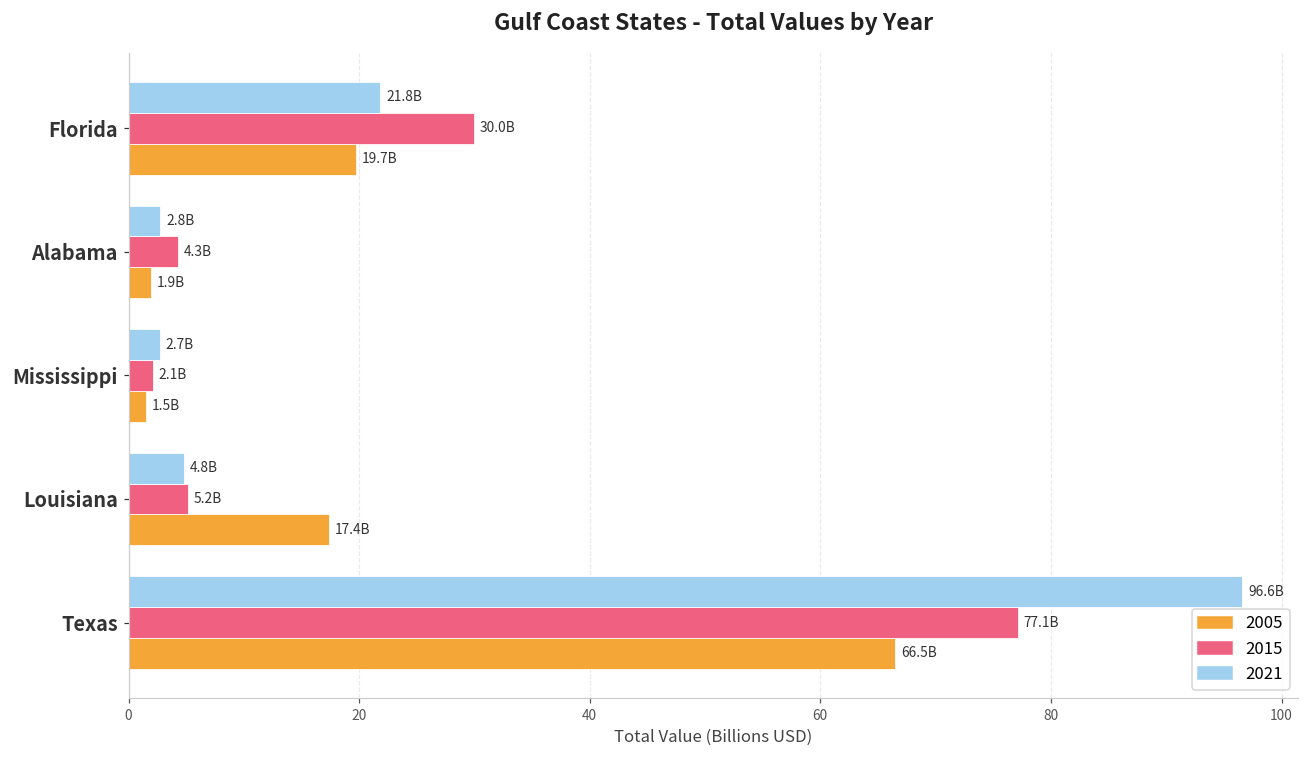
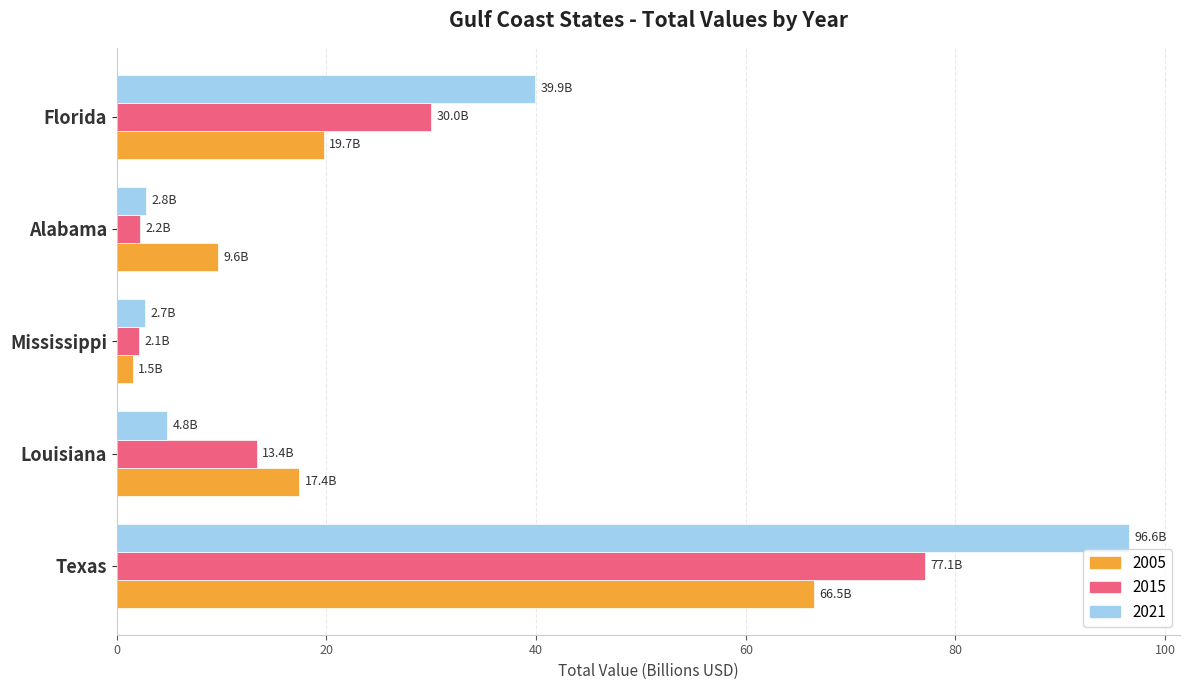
2021, Florida: 21.8B -> 39.9B
2015, Alabama: 4.3B -> 2.2B
2005, Alabama: 1.9B -> 9.6B
2015, Louisiana: 5.2B -> 13.4B
